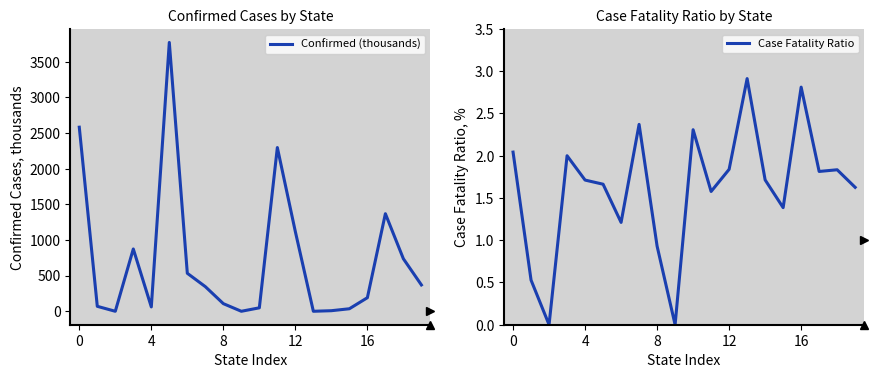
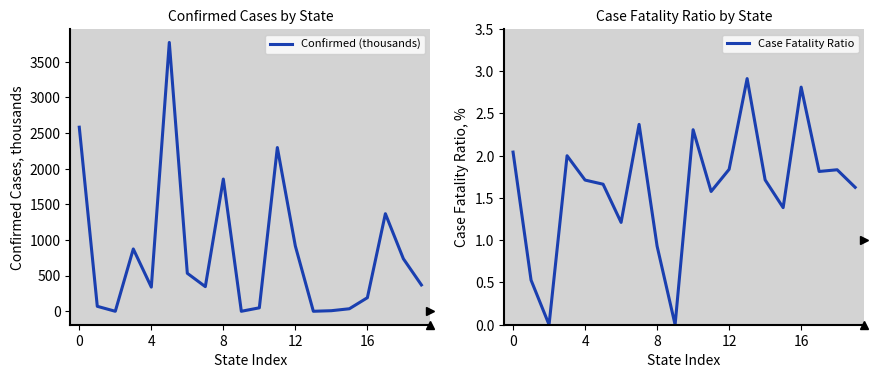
Confirmed Cases by State, 4: 100 -> 300
Confirmed Cases by State, 8: 100 -> 1900
Confirmed Cases by State, 12: 1100 -> 900
